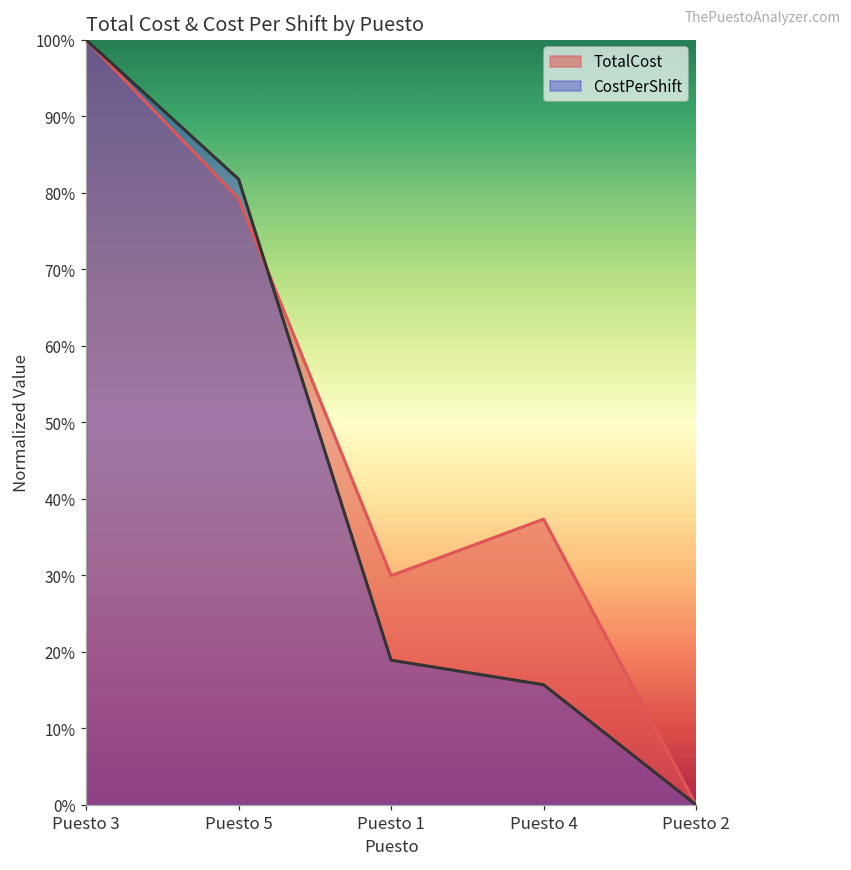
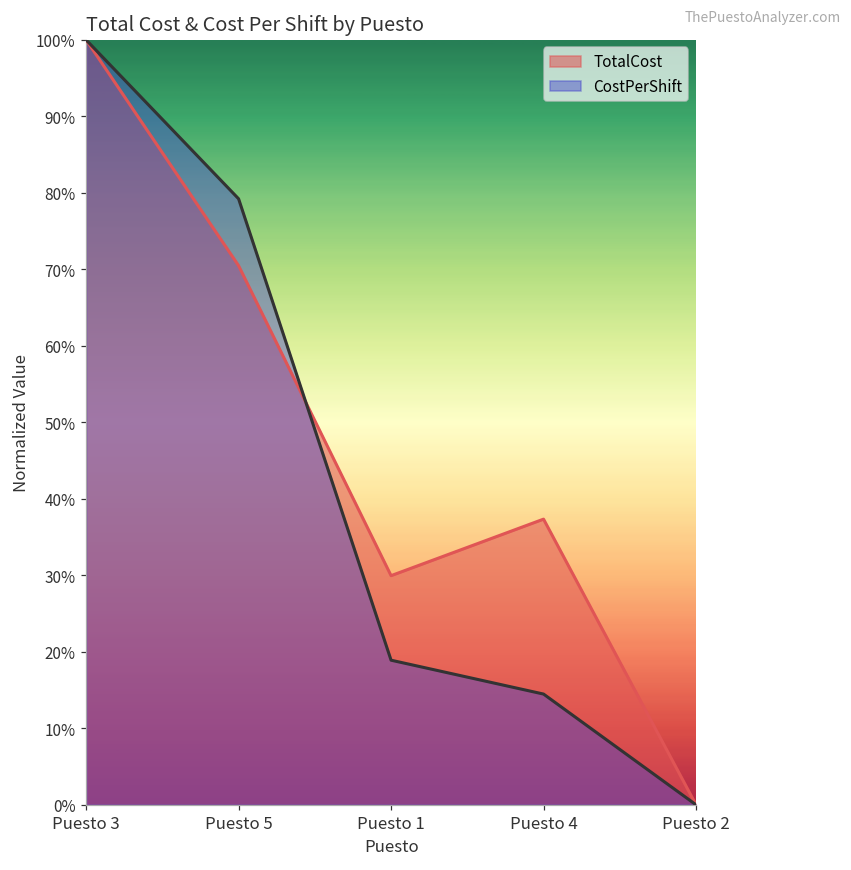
TotalCost, Puesto 5: 79% -> 70%
CostPerShift, Puesto 5: 82% -> 79%
CostPerShift, Puesto 4: 16% -> 14%
